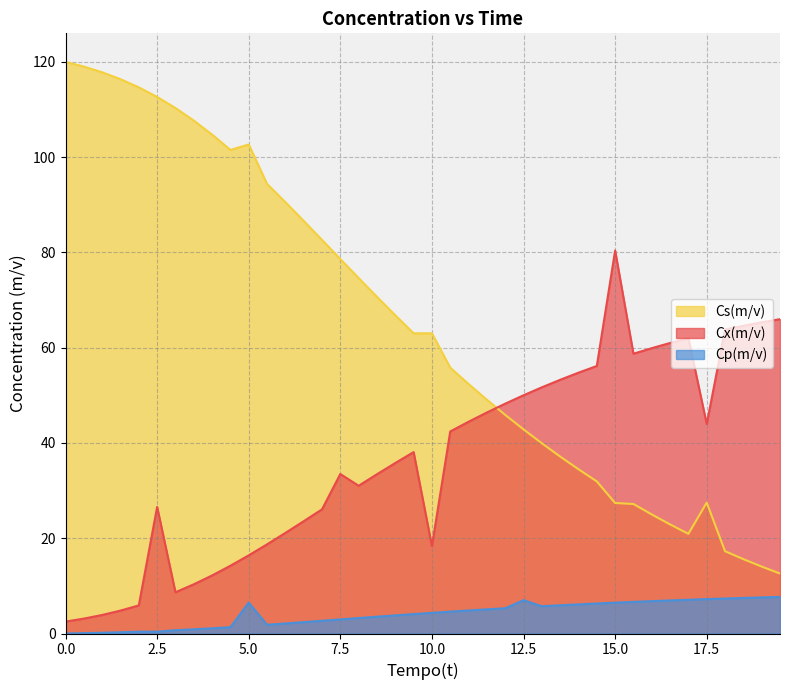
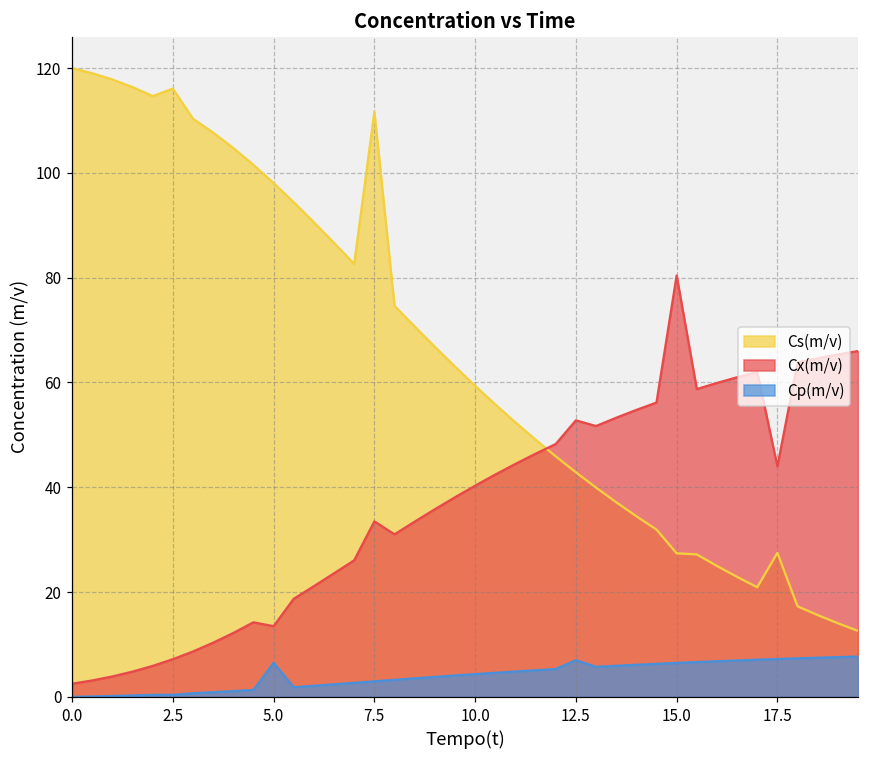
Cs(m/v), 2.5: 113 -> 116
Cx(m/v), 2.5: 27 -> 7
Cs(m/v), 5.0: 103 -> 98
Cx(m/v), 5.0: 16 -> 13
Cs(m/v), 7.5: 79 -> 112
Cs(m/v), 10.0: 63 -> 59
Cx(m/v), 10.0: 18 -> 40
Cx(m/v), 12.5: 50 -> 53
